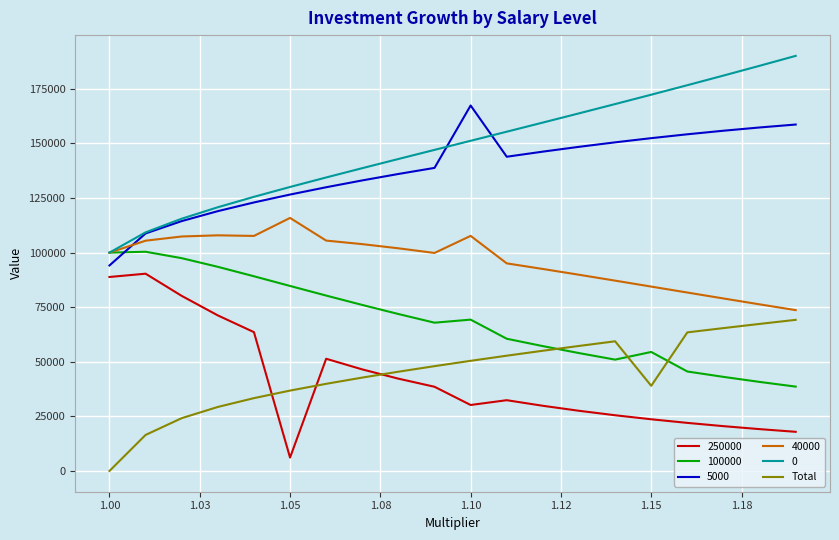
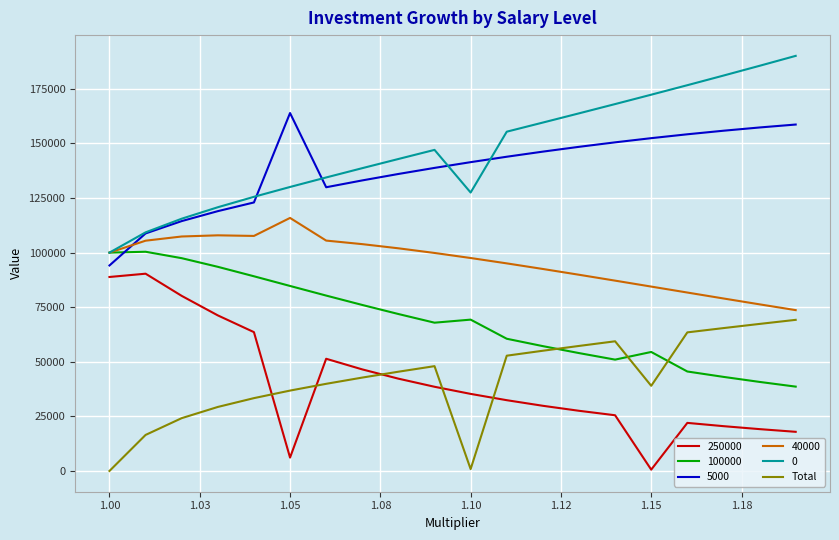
5000, 1.05: 127000 -> 164000
250000, 1.10: 30000 -> 35000
5000, 1.10: 167000 -> 141000
40000, 1.10: 108000 -> 98000
0, 1.10: 151000 -> 128000
Total, 1.10: 50000 -> 1000
250000, 1.15: 24000 -> 1000
